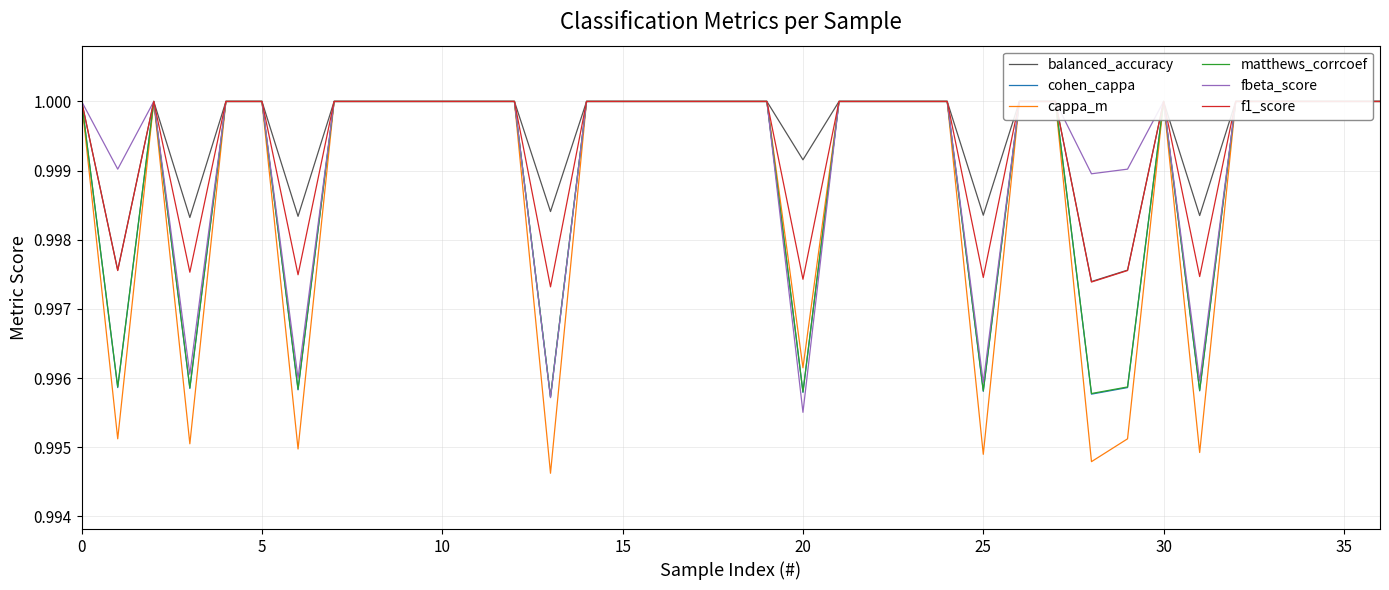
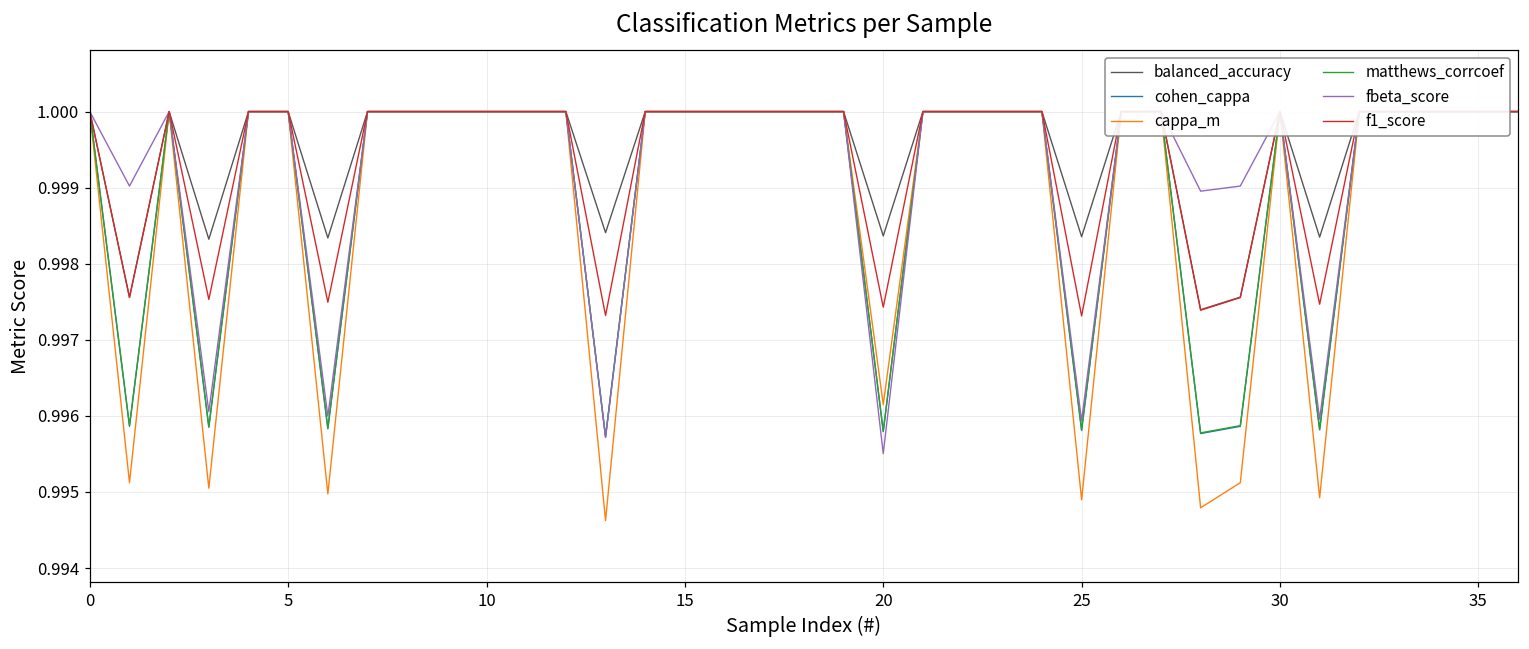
balanced_accuracy, 20: 0.9992 -> 0.9984
f1_score, 25: 0.9975 -> 0.9973
